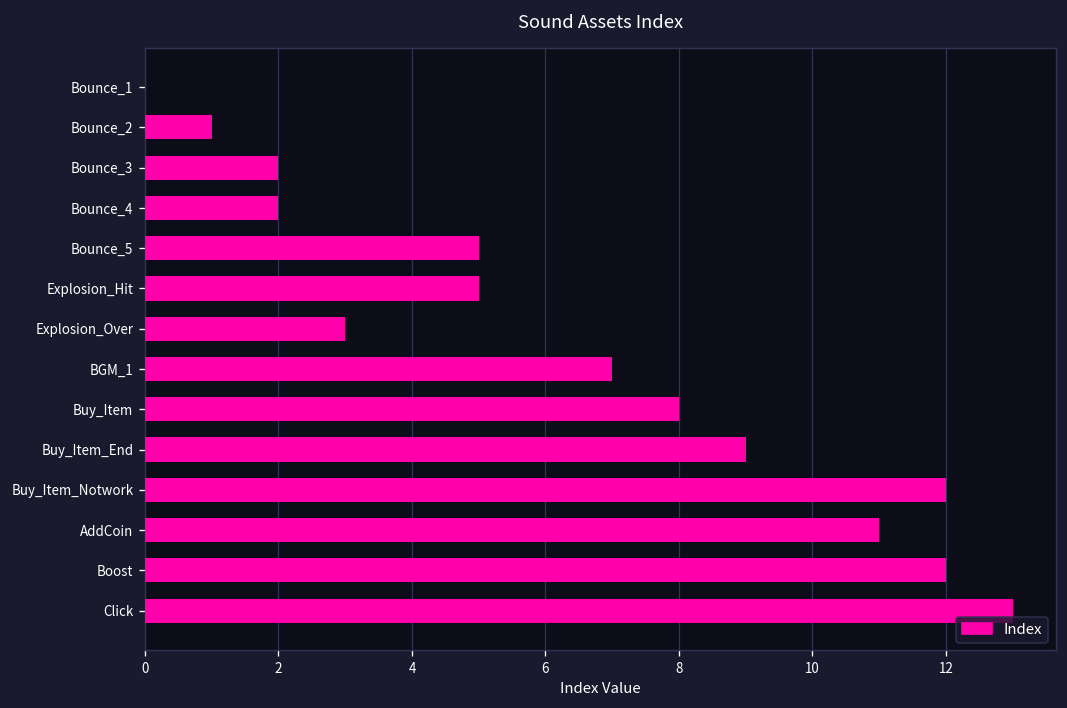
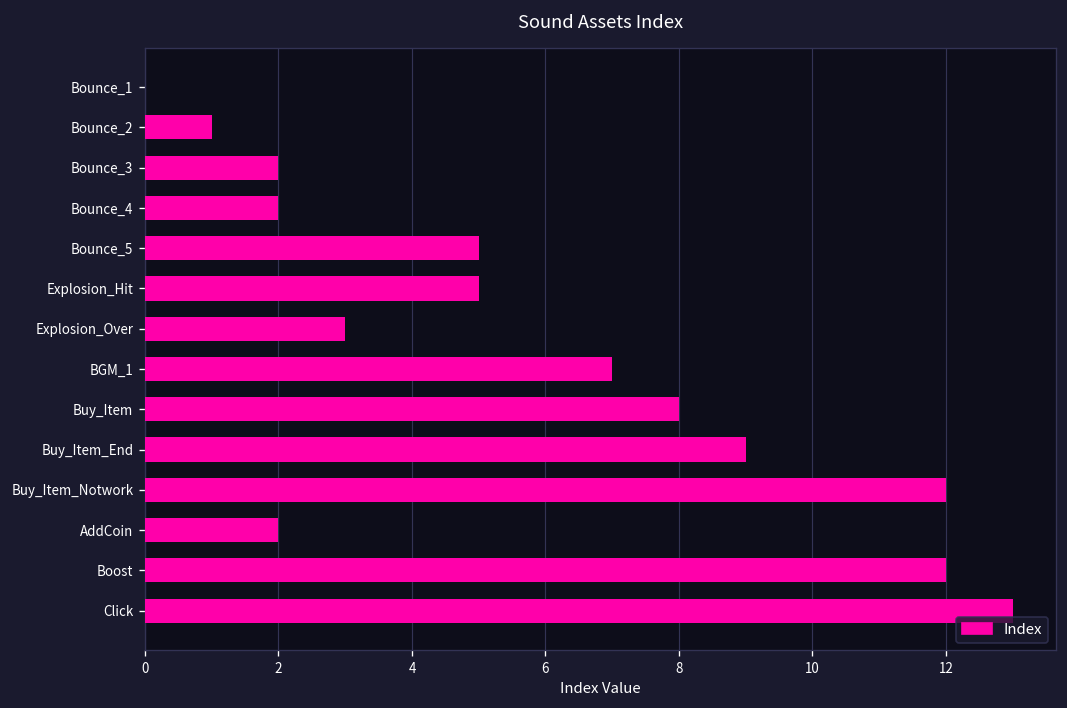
AddCoin: 11 -> 2
